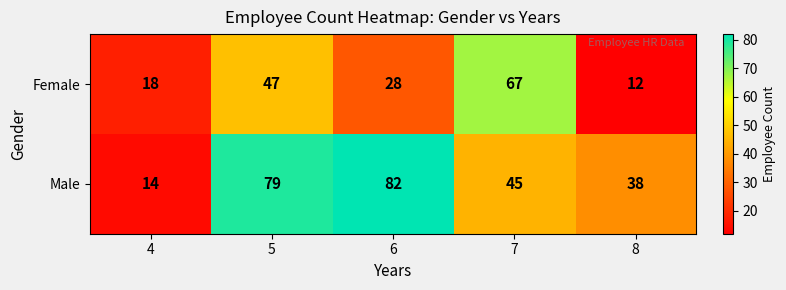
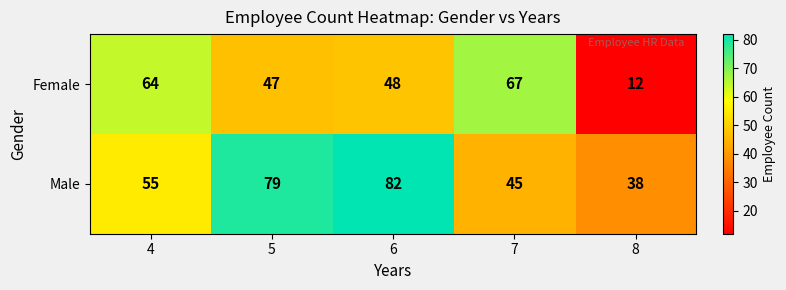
Female, 4: 18 -> 64
Female, 6: 28 -> 48
Male, 4: 14 -> 55
